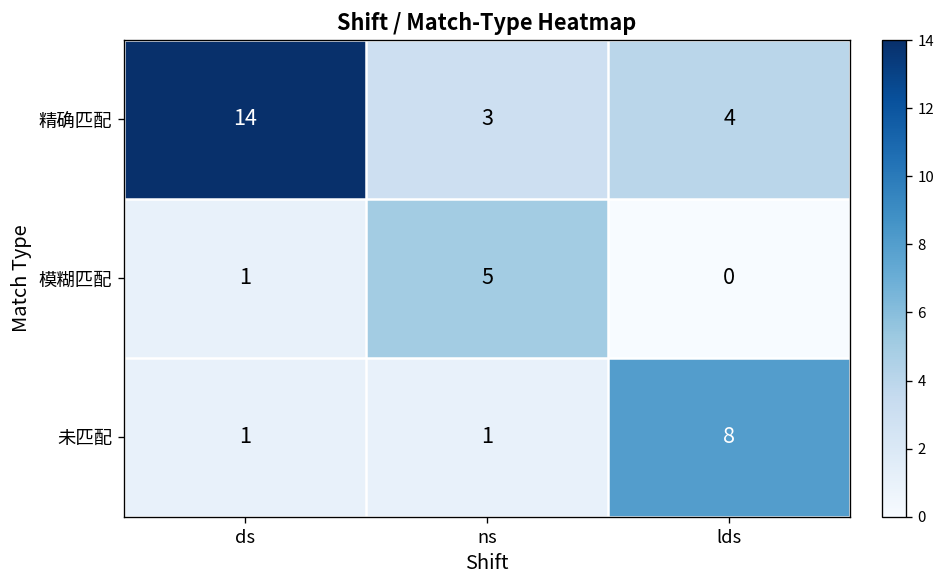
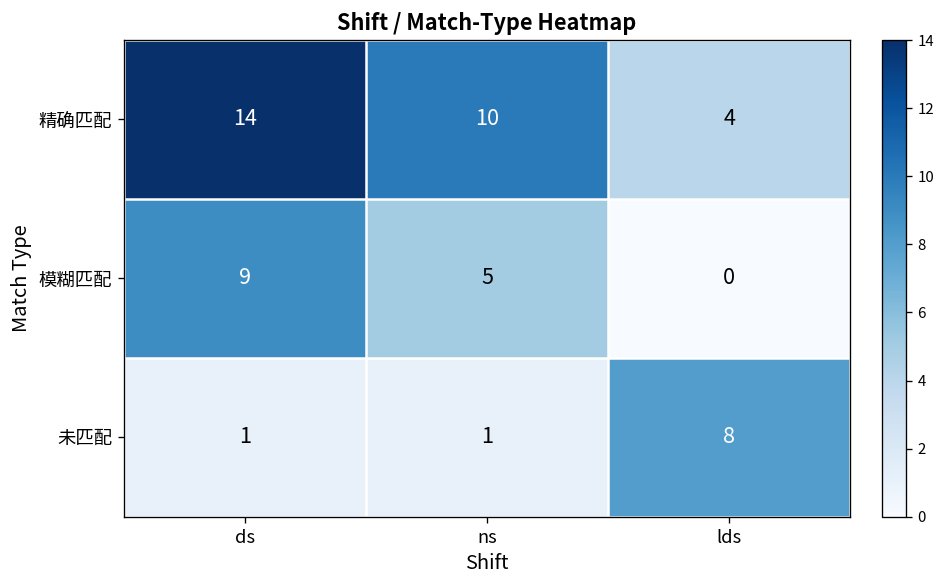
精确匹配, ns: 3 -> 10
模糊匹配, ds: 1 -> 9
